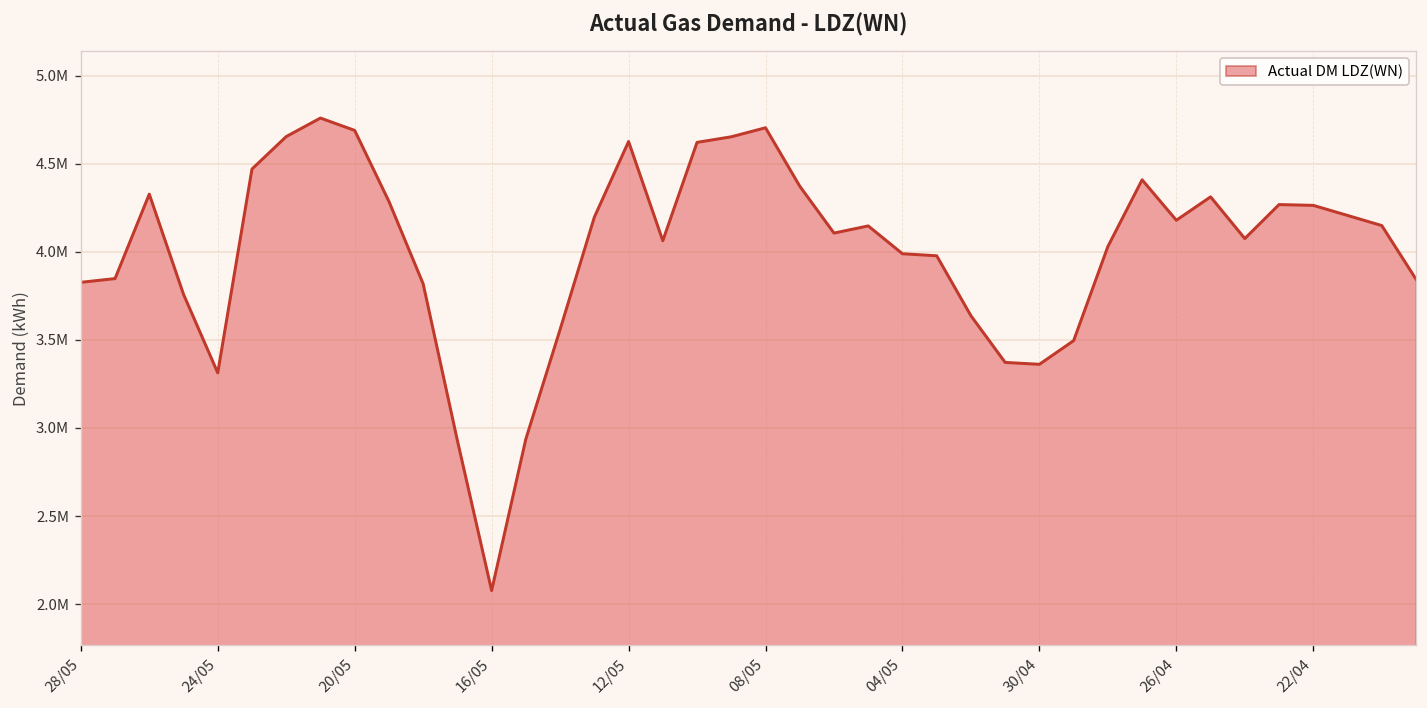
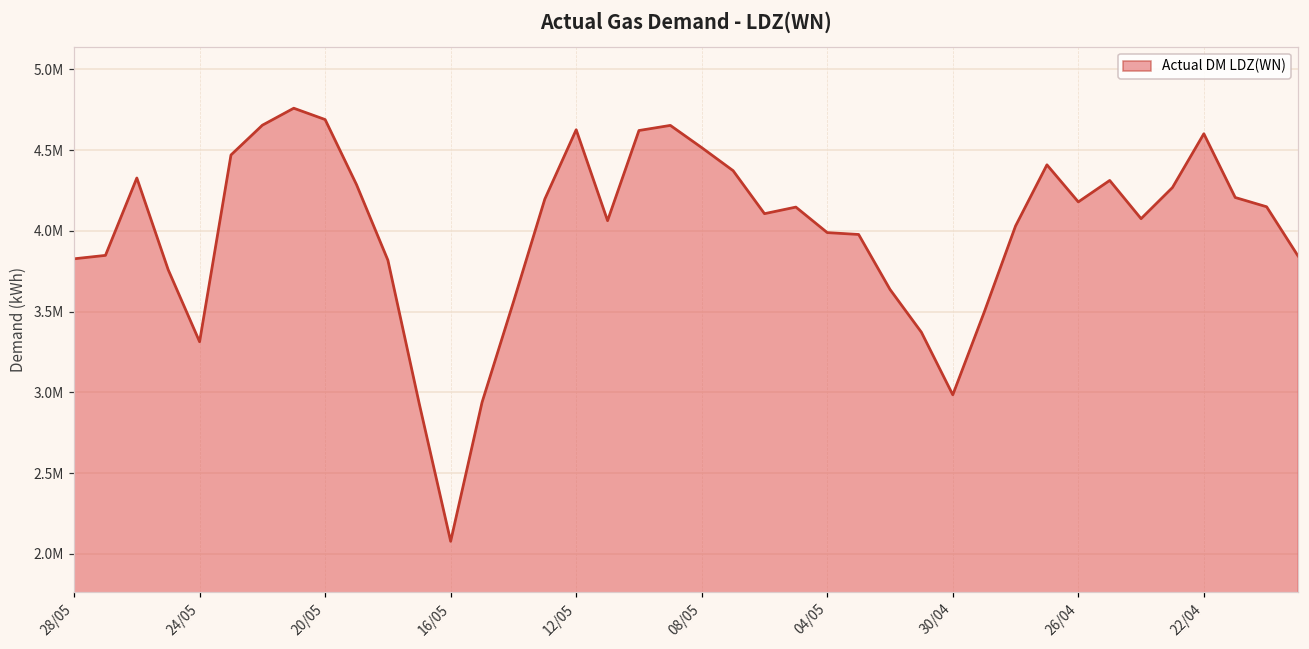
08/05: 4700000 -> 4520000
30/04: 3360000 -> 2980000
22/04: 4260000 -> 4600000
